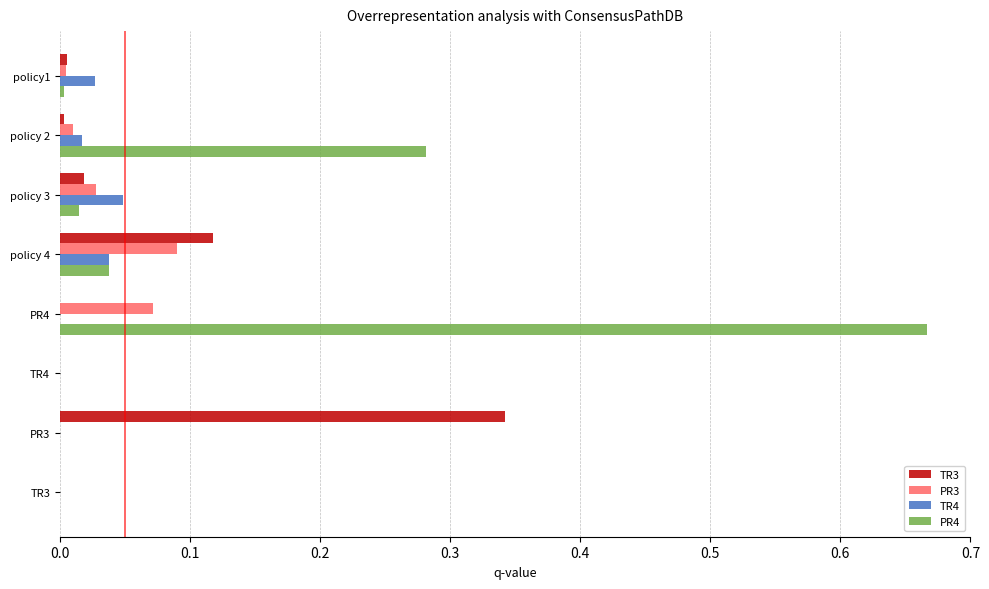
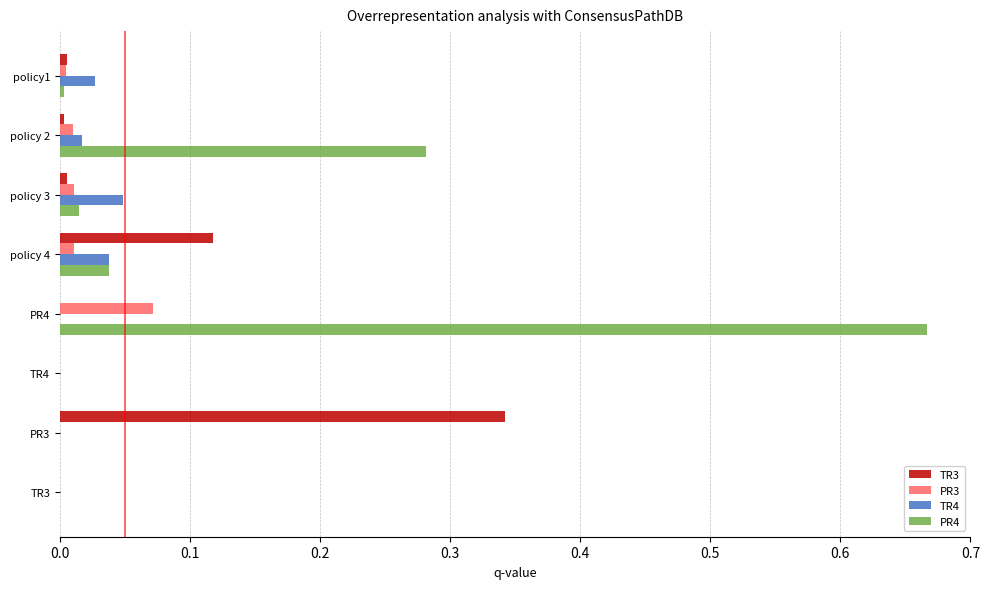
TR3, policy 3: 0.019 -> 0.006
PR3, policy 3: 0.028 -> 0.011
PR3, policy 4: 0.090 -> 0.011
